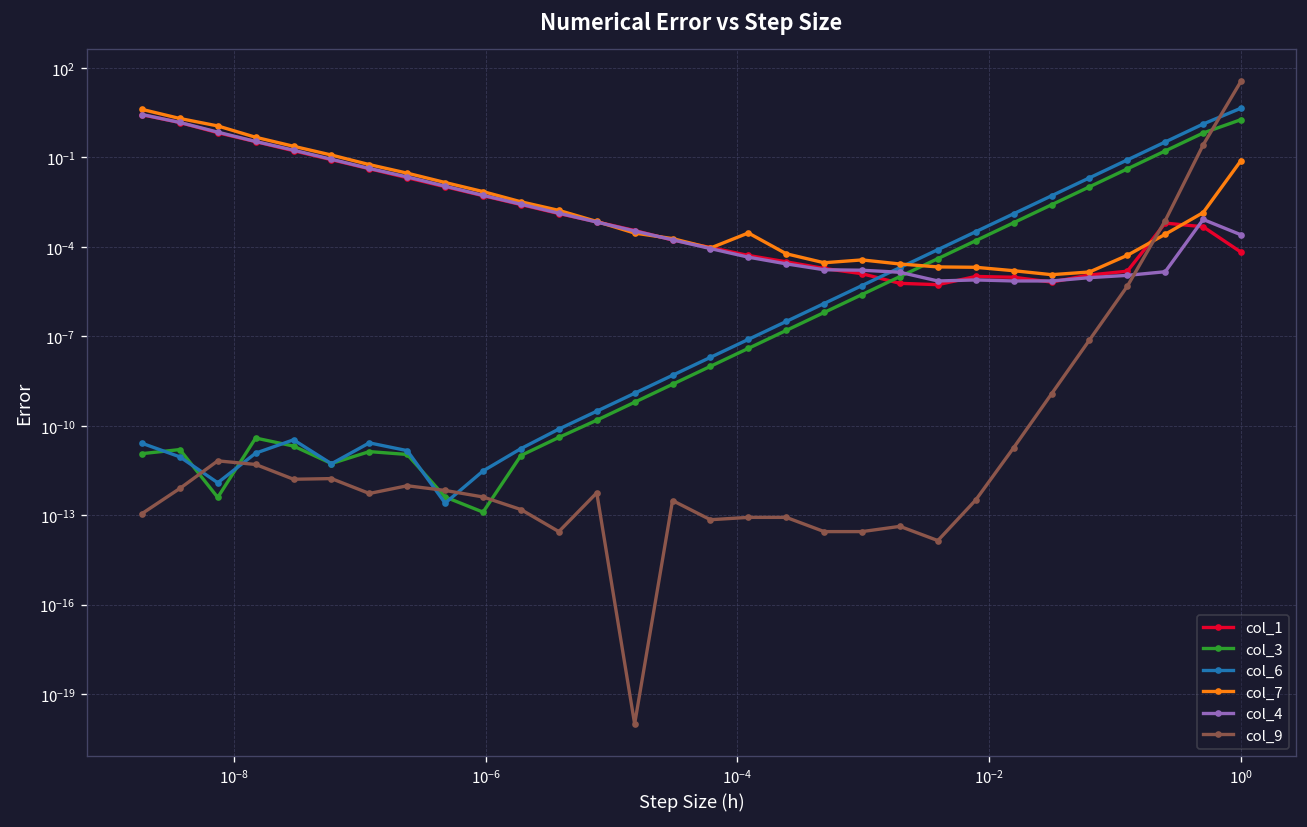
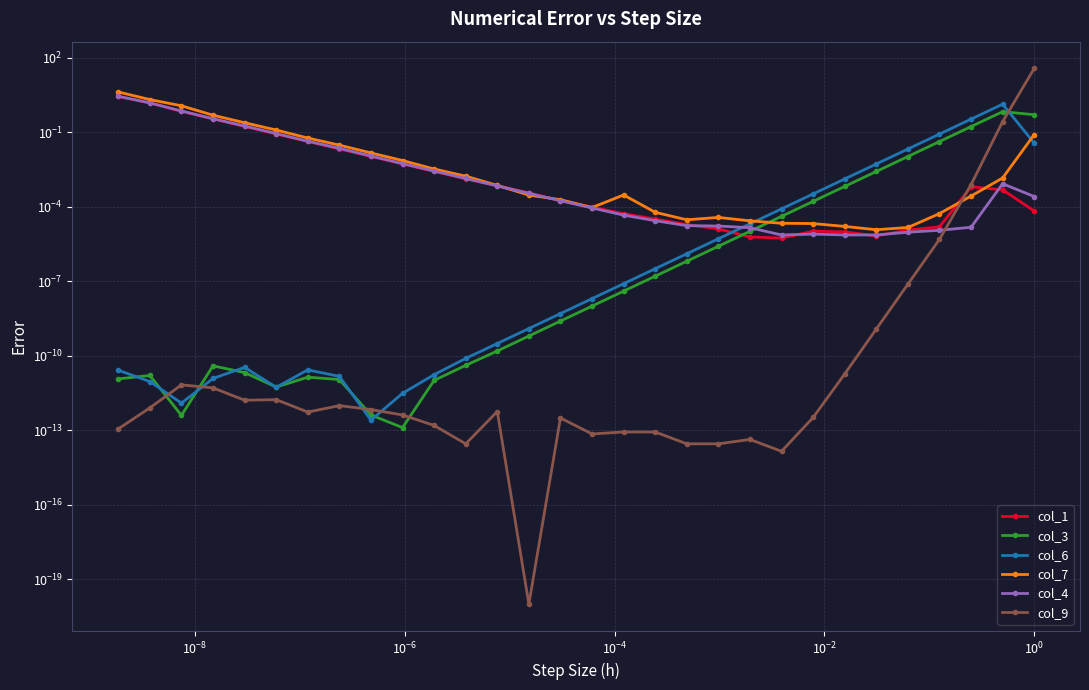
col_3, 10^0: 2 -> 0.5
col_6, 10^0: 5 -> 0.04
